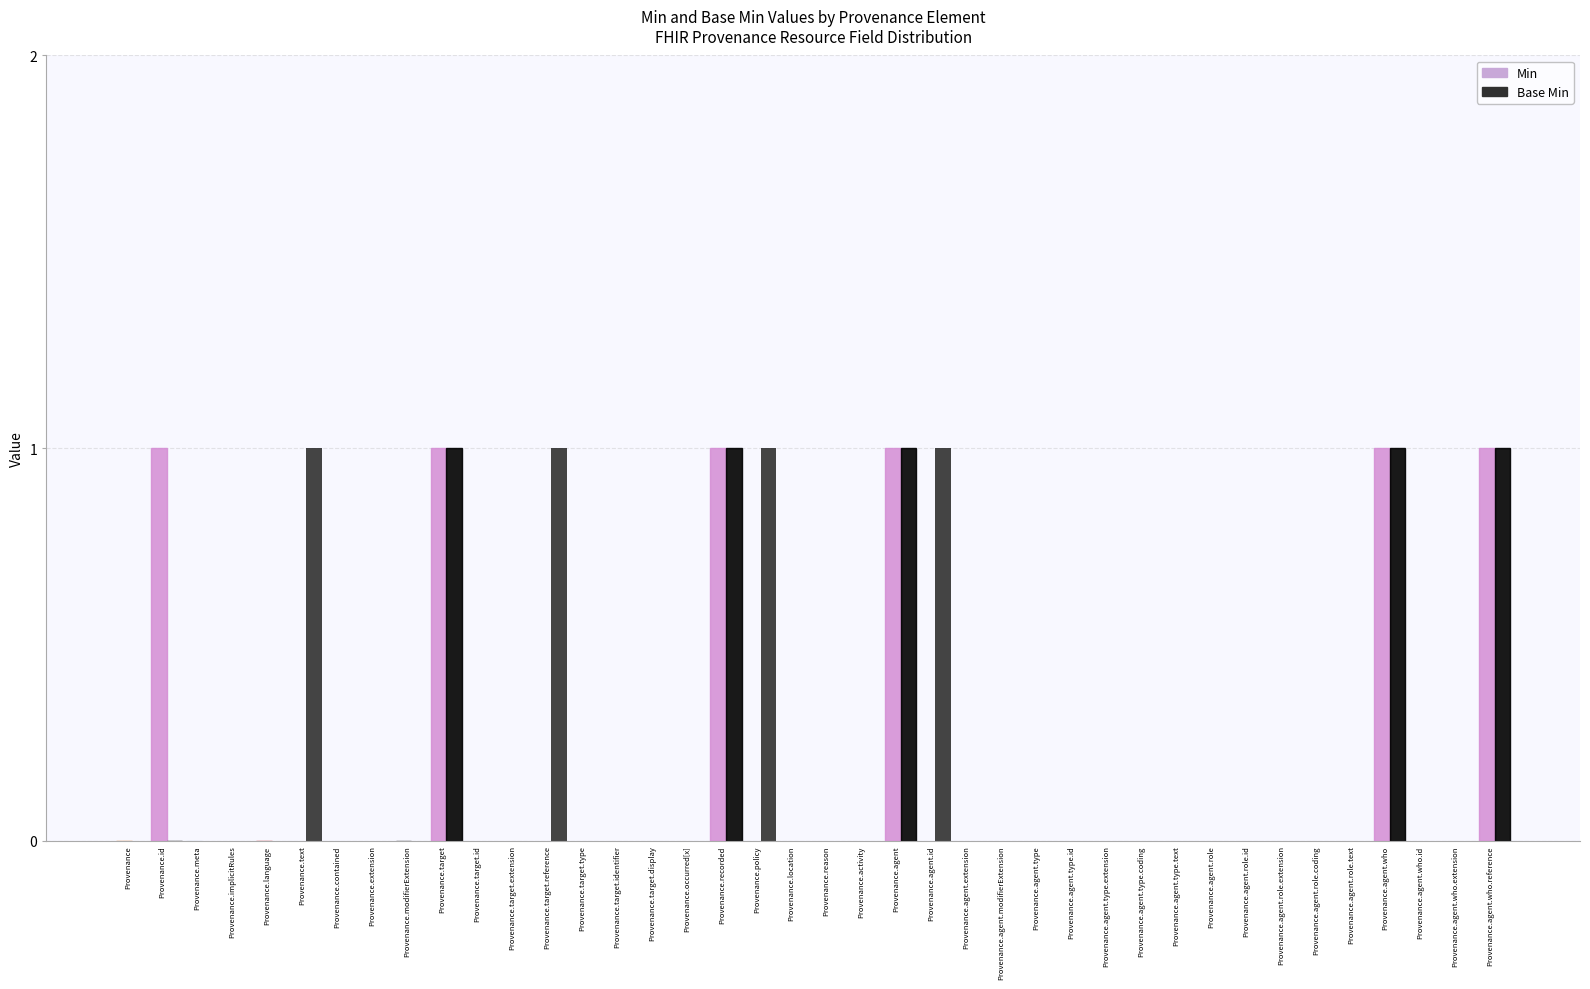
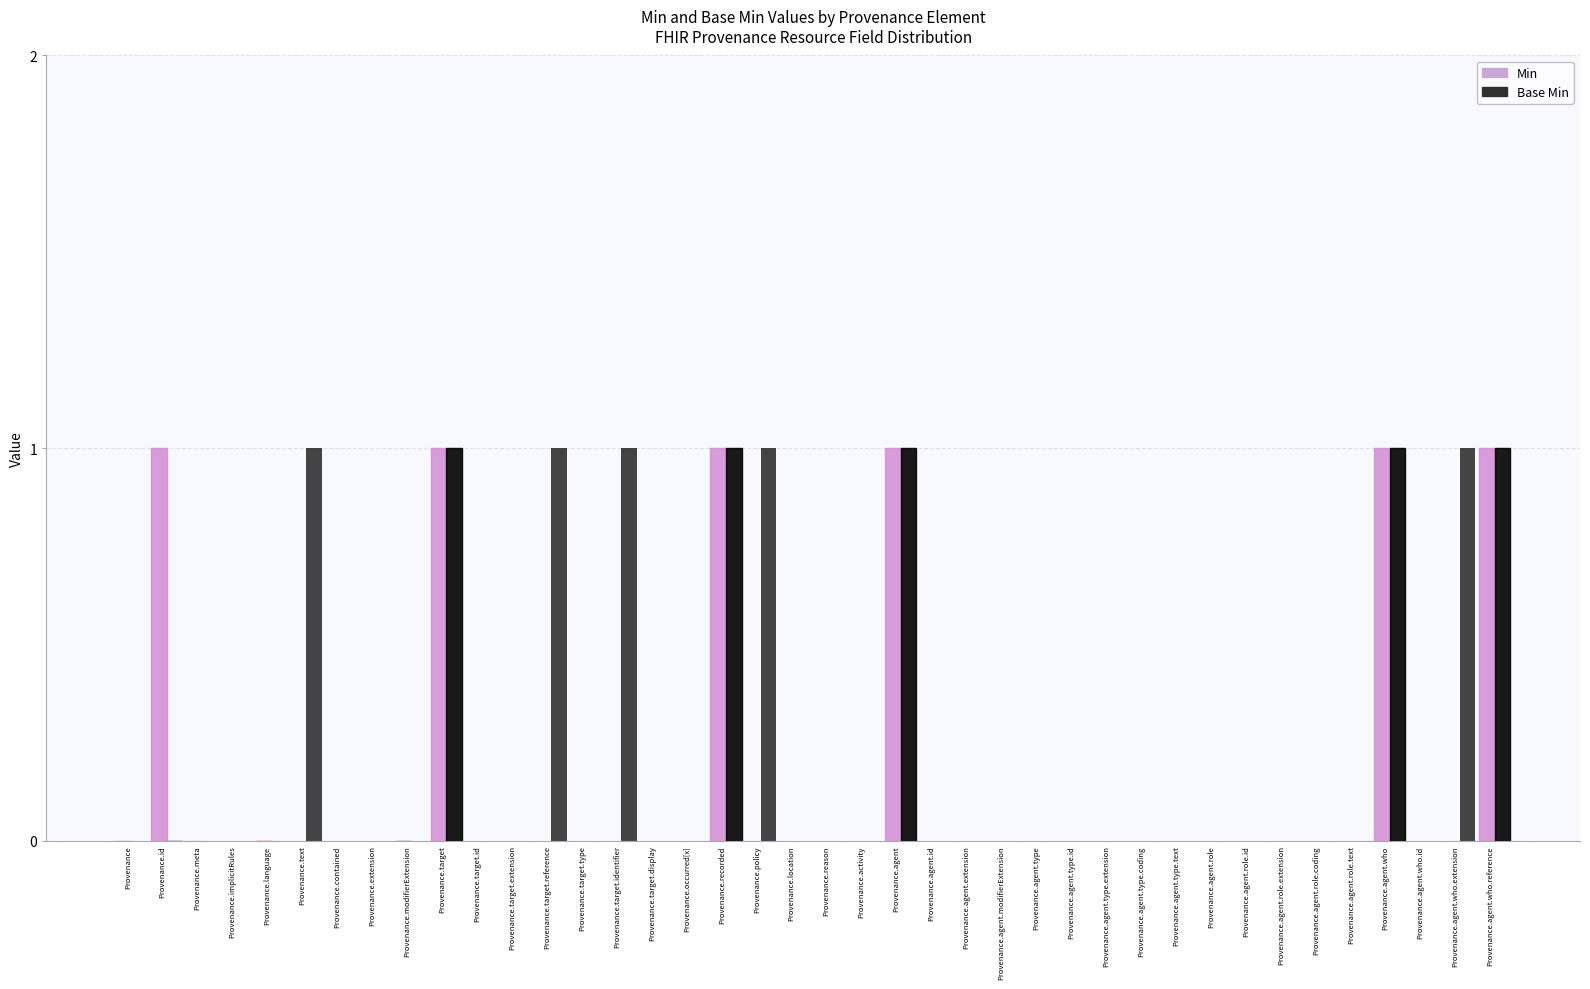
Base Min, Provenance.target.identifier: 0 -> 1
Base Min, Provenance.agent.id: 1 -> 0
Base Min, Provenance.agent.who.extension: 0 -> 1
